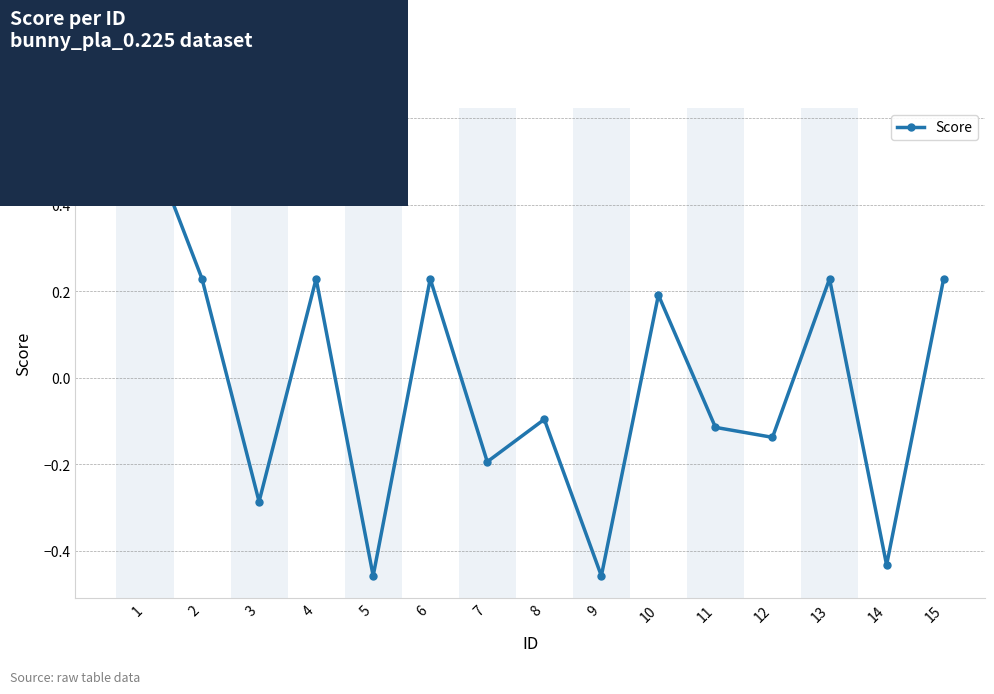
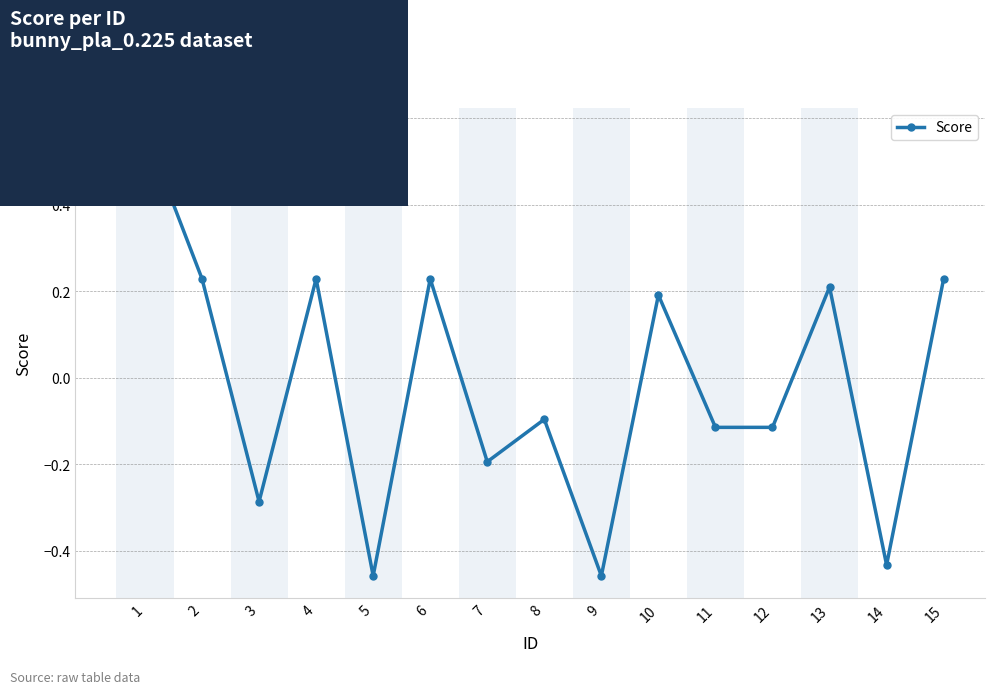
12: -0.14 -> -0.11
13: 0.23 -> 0.21
